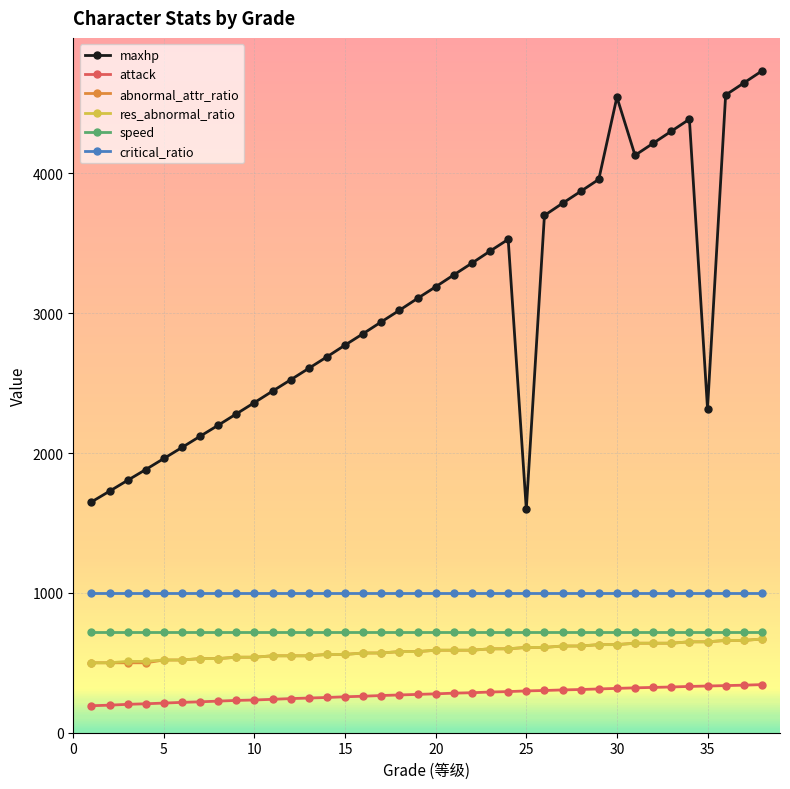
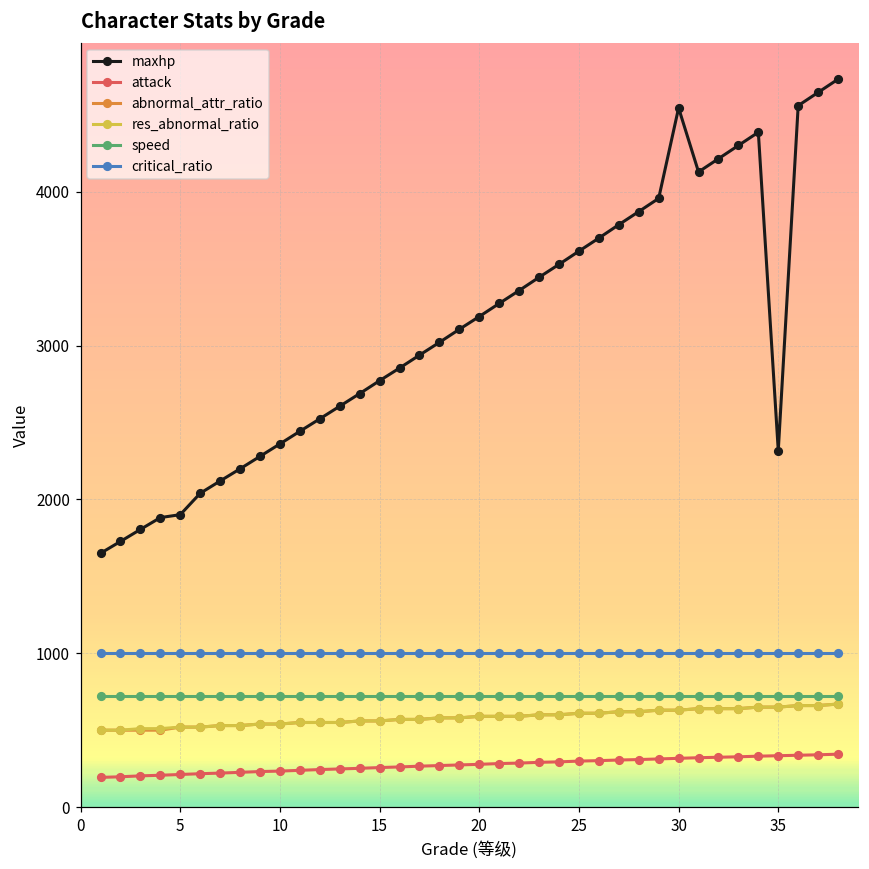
maxhp, 5: 1960 -> 1900
maxhp, 25: 1600 -> 3610
